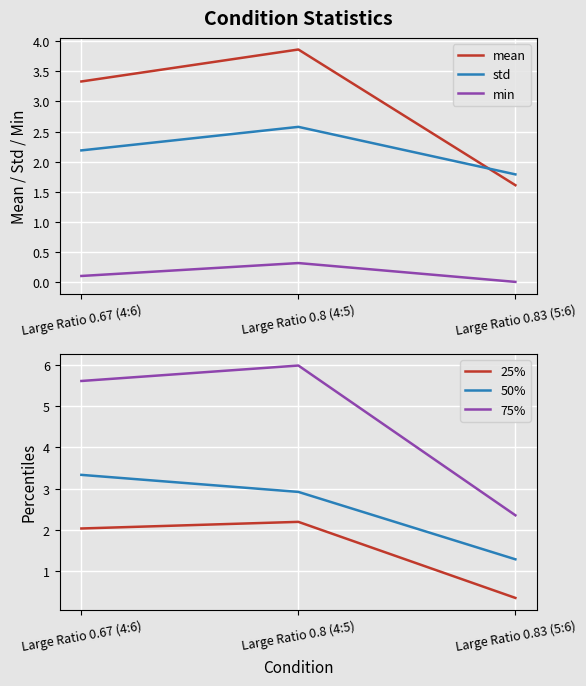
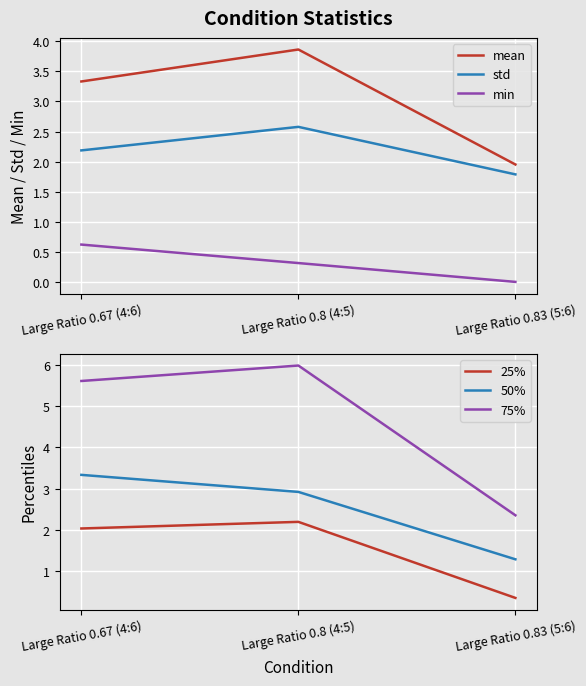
Condition Statistics, min, Large Ratio 0.67 (4:6): 0.1 -> 0.6
Condition Statistics, mean, Large Ratio 0.83 (5:6): 1.6 -> 2.0
